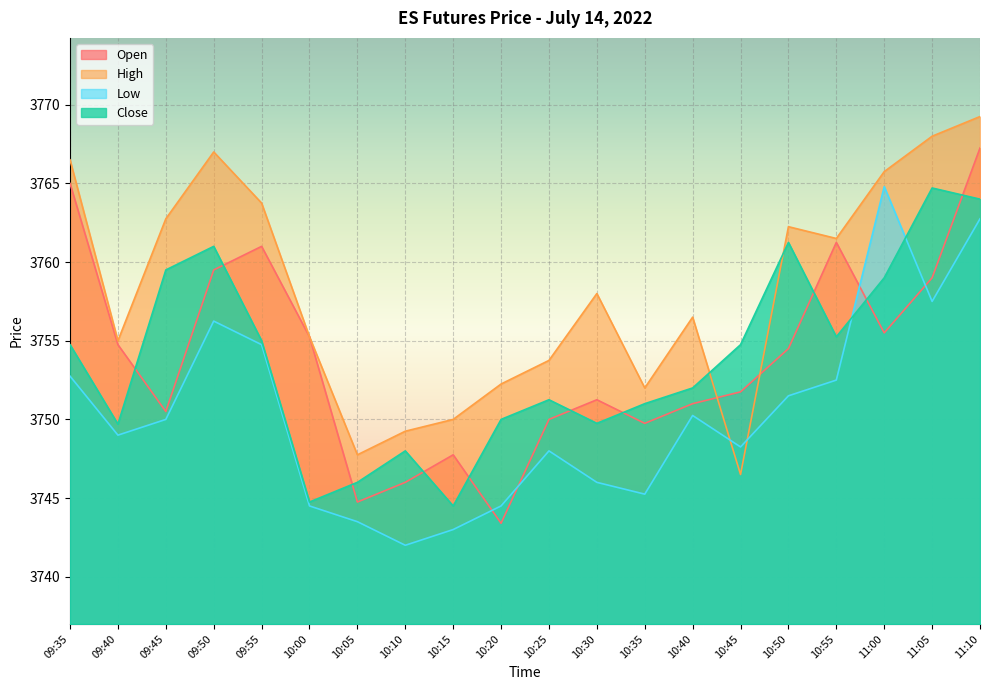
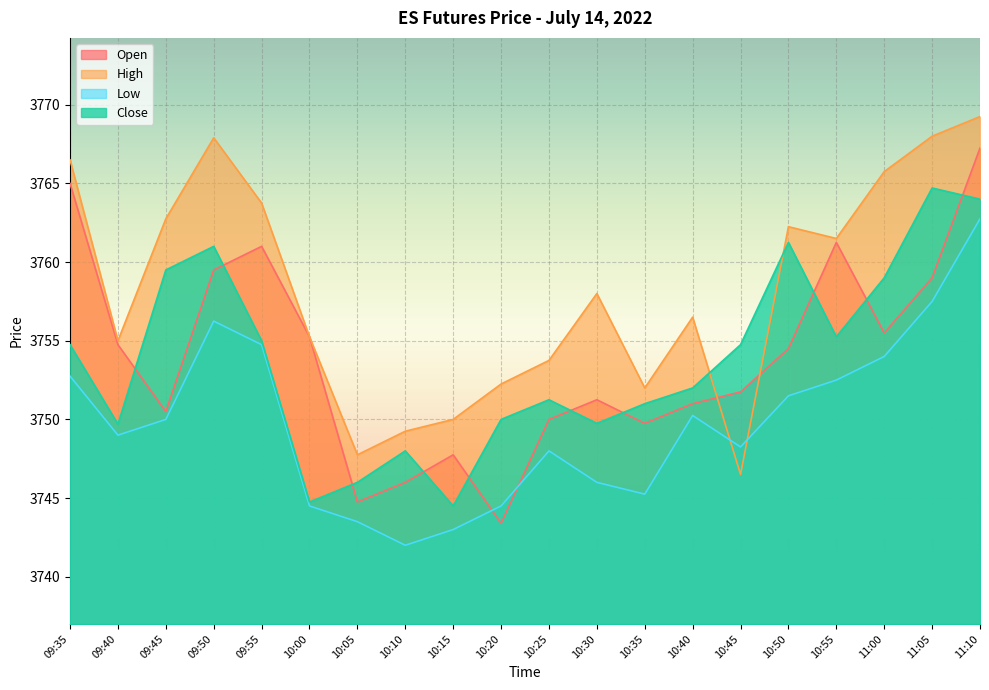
High, 09:50: 3767.0 -> 3767.9
Low, 11:00: 3764.8 -> 3754.0
